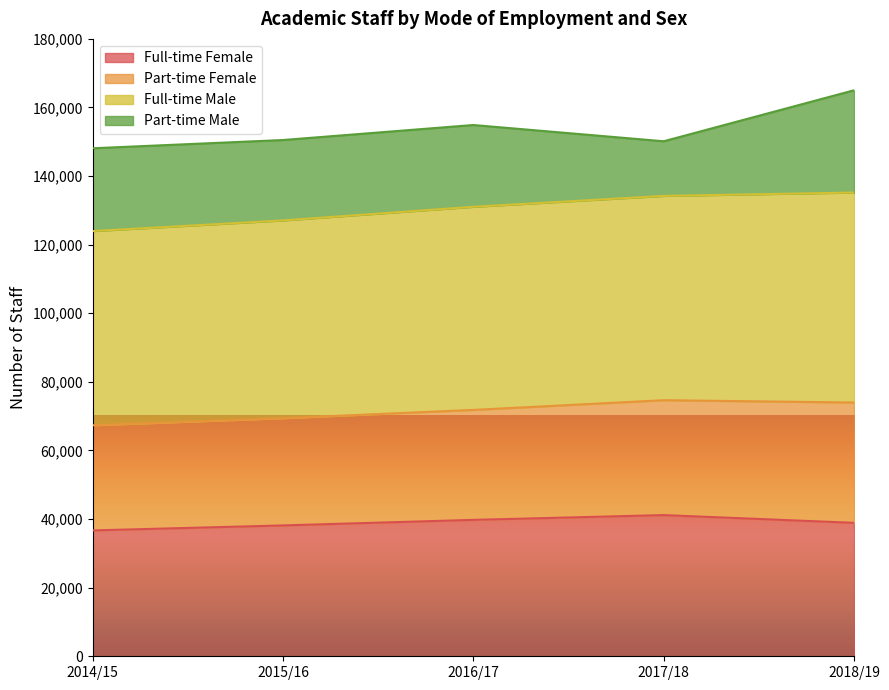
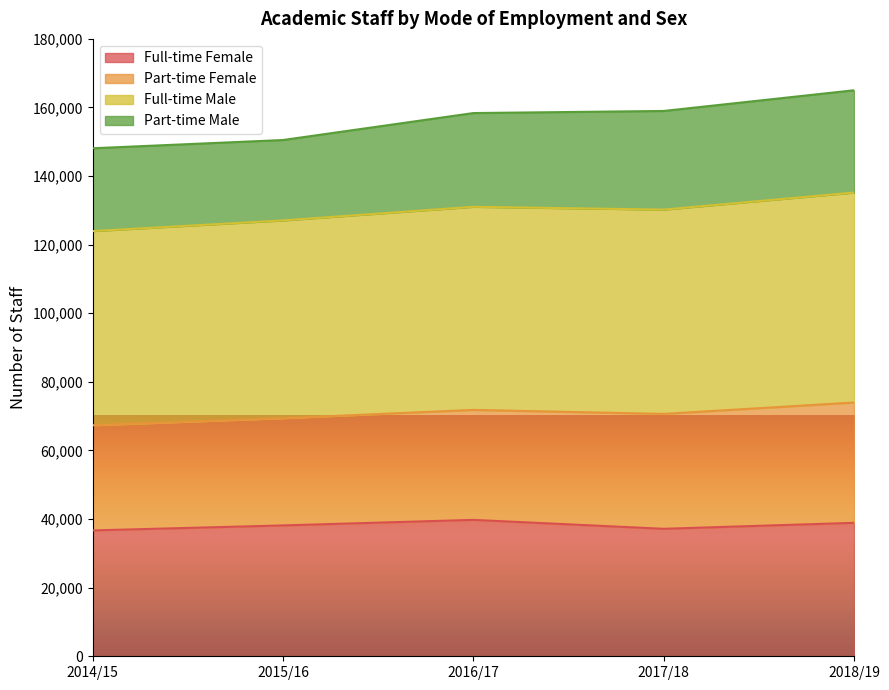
Part-time Male, 2016/17: 24,000 -> 27,000
Full-time Female, 2017/18: 41,000 -> 37,000
Part-time Male, 2017/18: 16,000 -> 29,000
